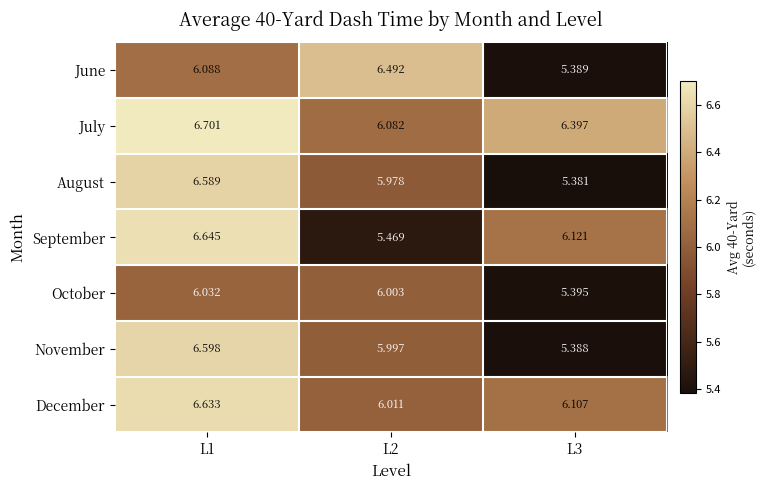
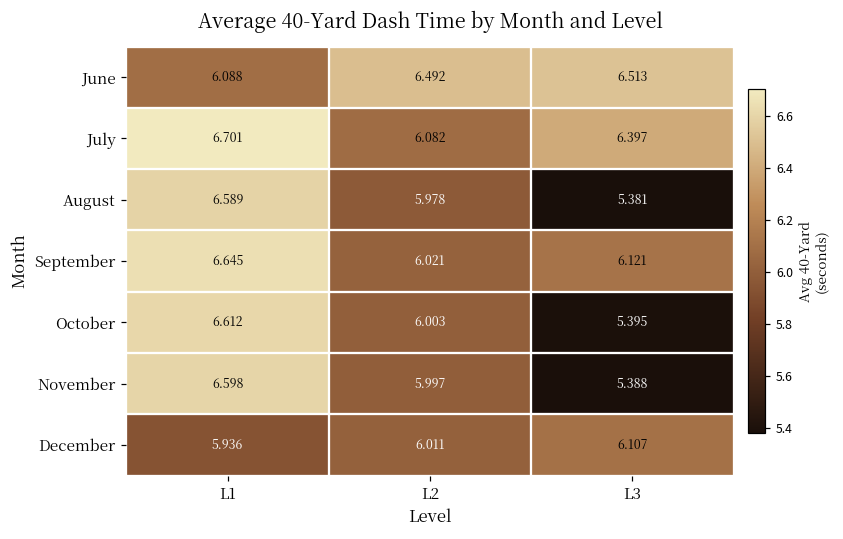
June, L3: 5.389 -> 6.513
September, L2: 5.469 -> 6.021
October, L1: 6.032 -> 6.612
December, L1: 6.633 -> 5.936
